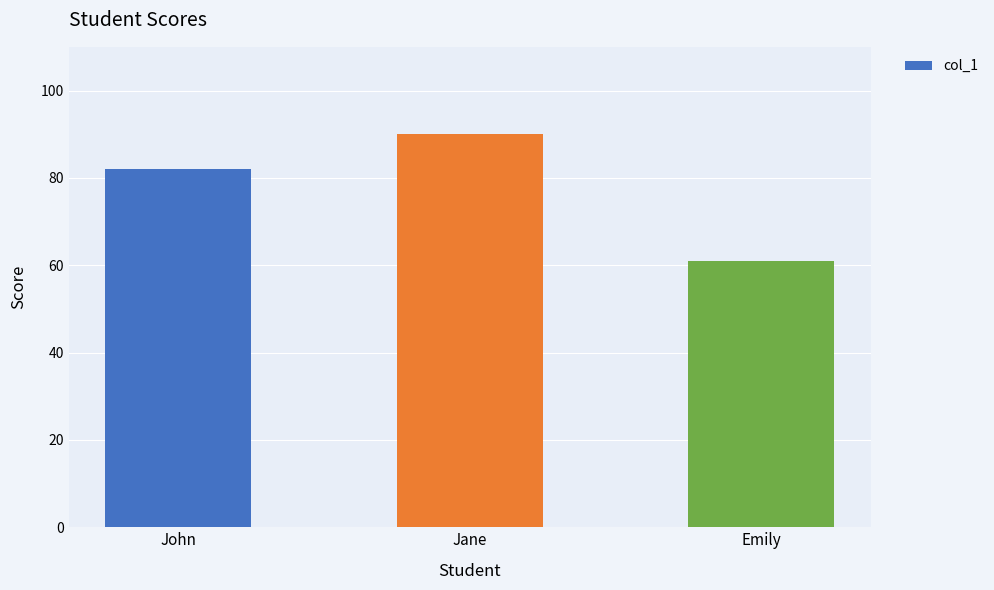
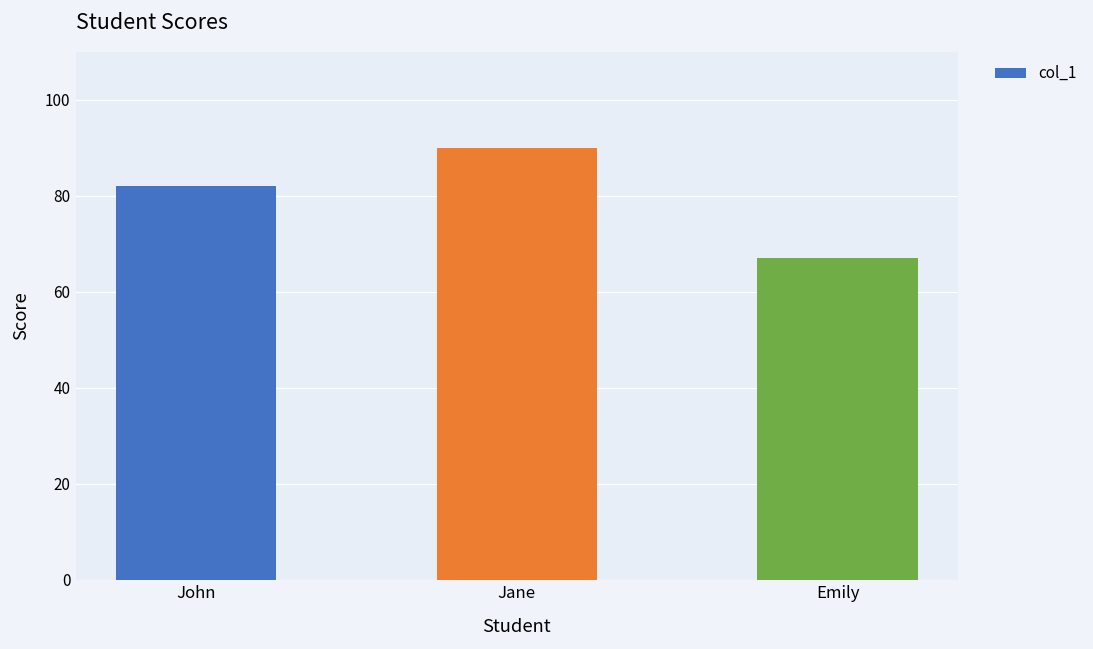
Emily: 61 -> 67
